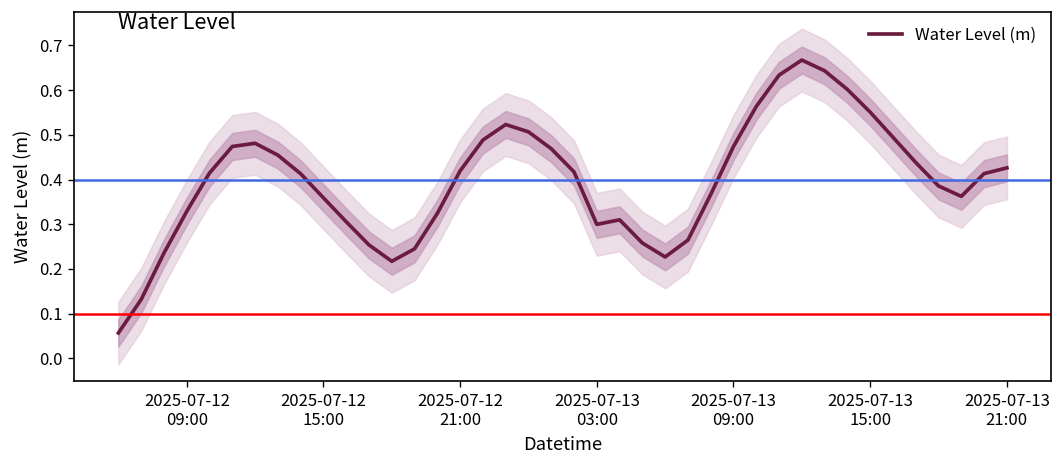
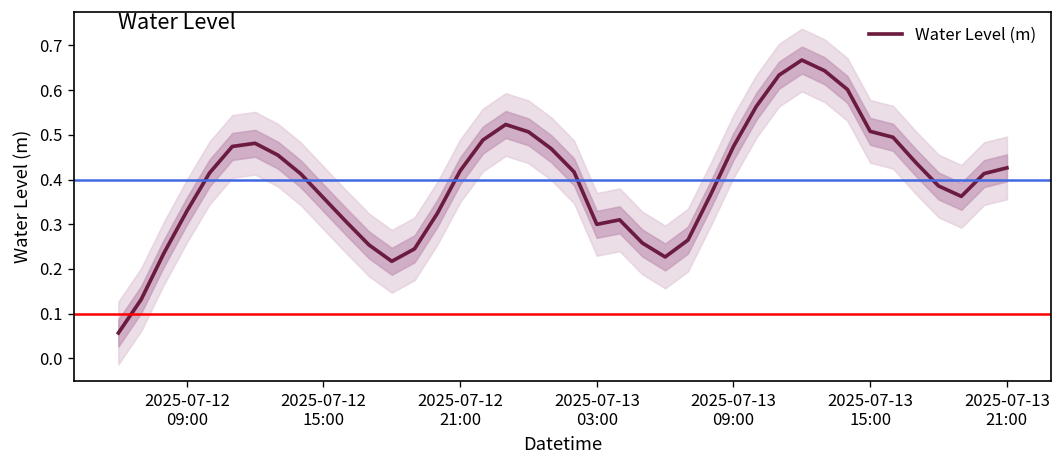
Water Level (m), 2025-07-13 15:00: 0.55 -> 0.51
